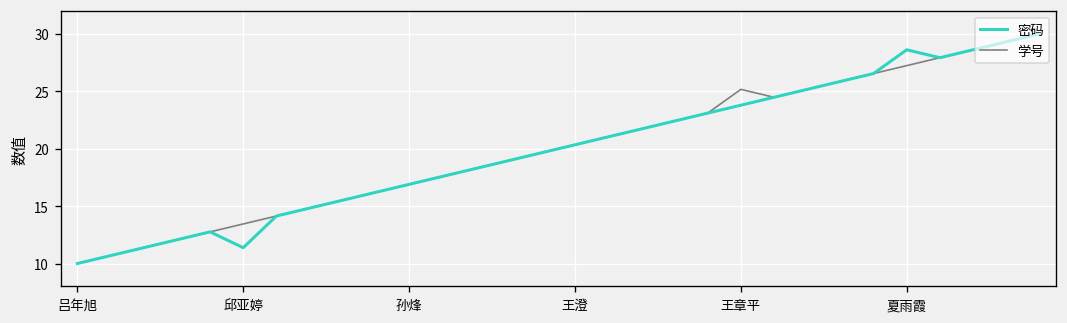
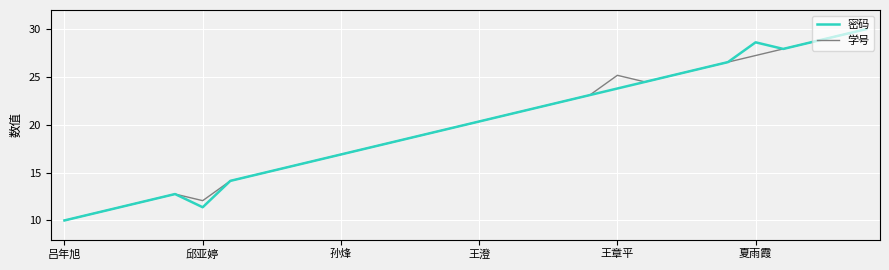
学号, 邱亚婷: 13 -> 12
